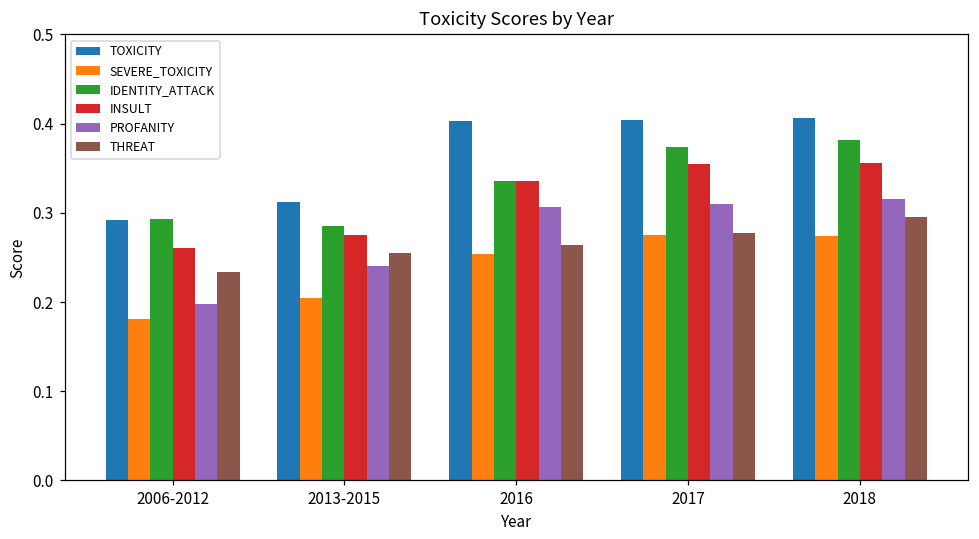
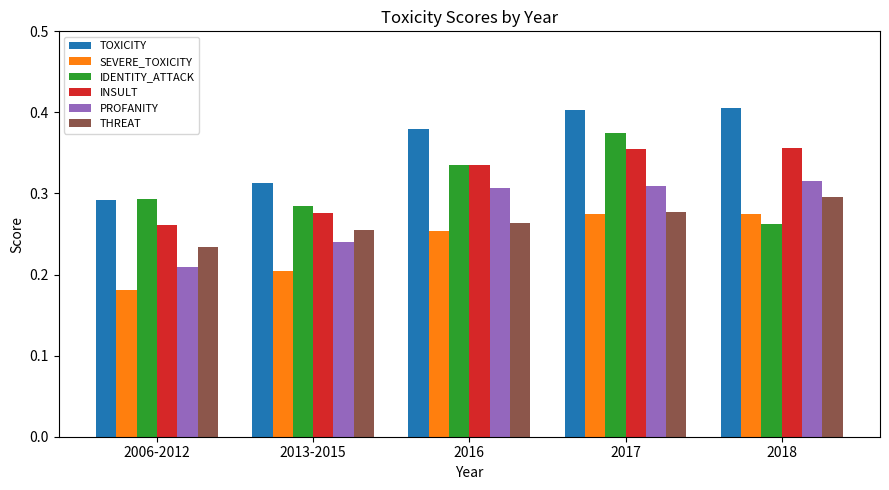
PROFANITY, 2006-2012: 0.20 -> 0.21
TOXICITY, 2016: 0.40 -> 0.38
IDENTITY_ATTACK, 2018: 0.38 -> 0.26
